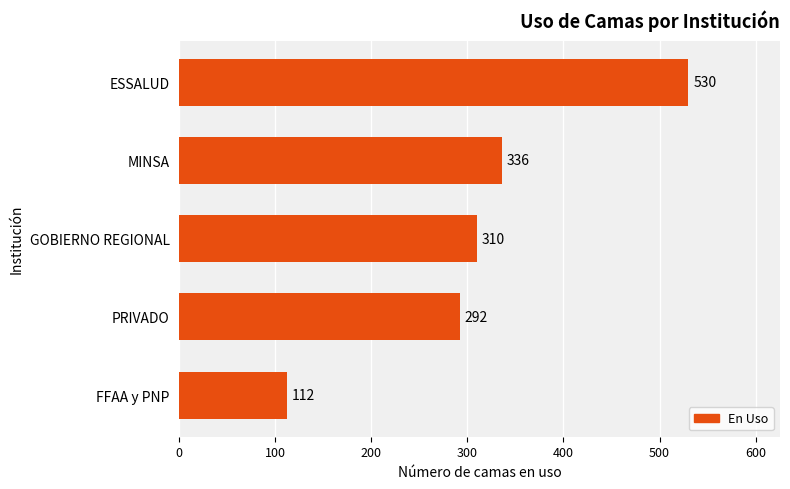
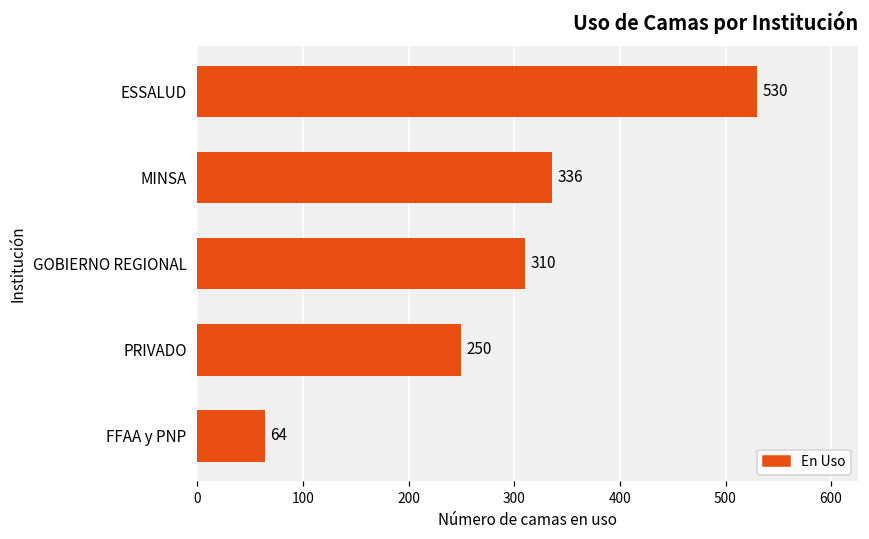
PRIVADO: 292 -> 250
FFAA y PNP: 112 -> 64
